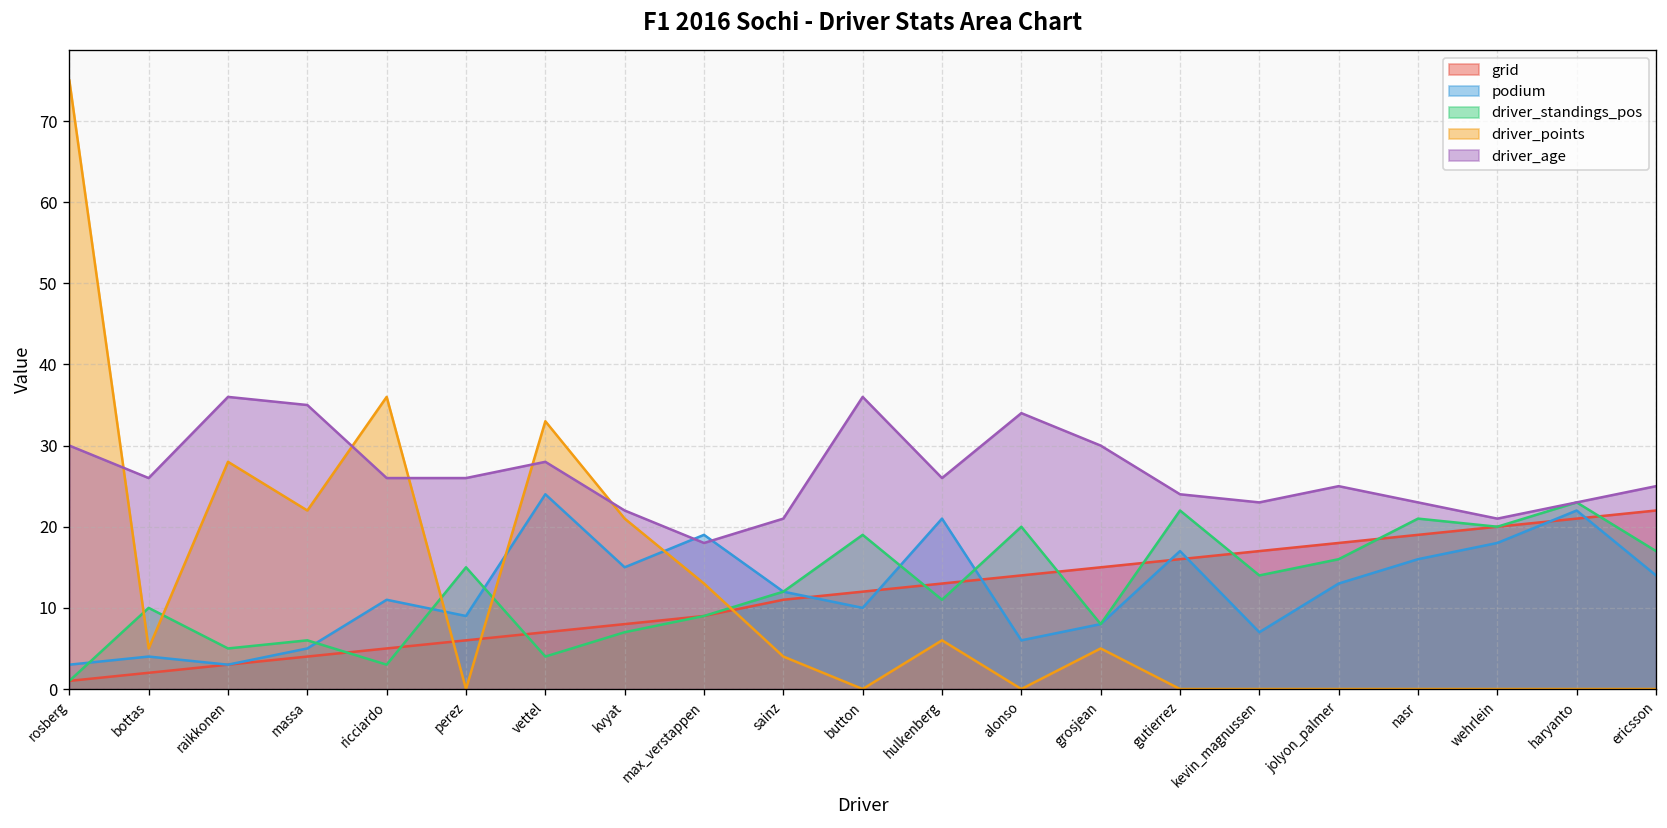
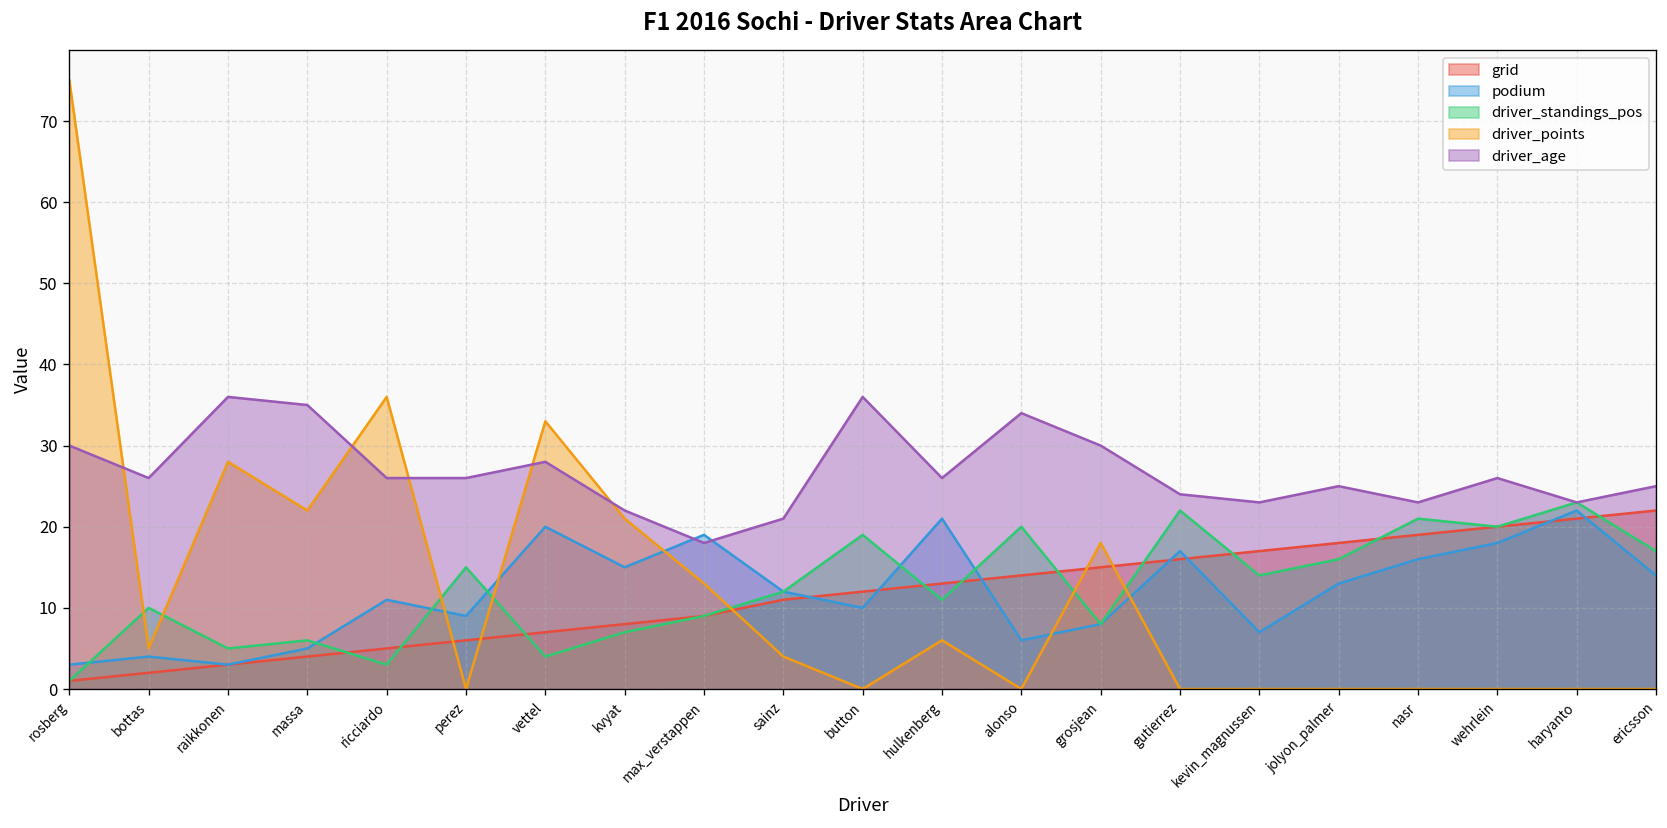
podium, vettel: 24 -> 20
driver_points, grosjean: 5 -> 18
driver_age, wehrlein: 21 -> 26
